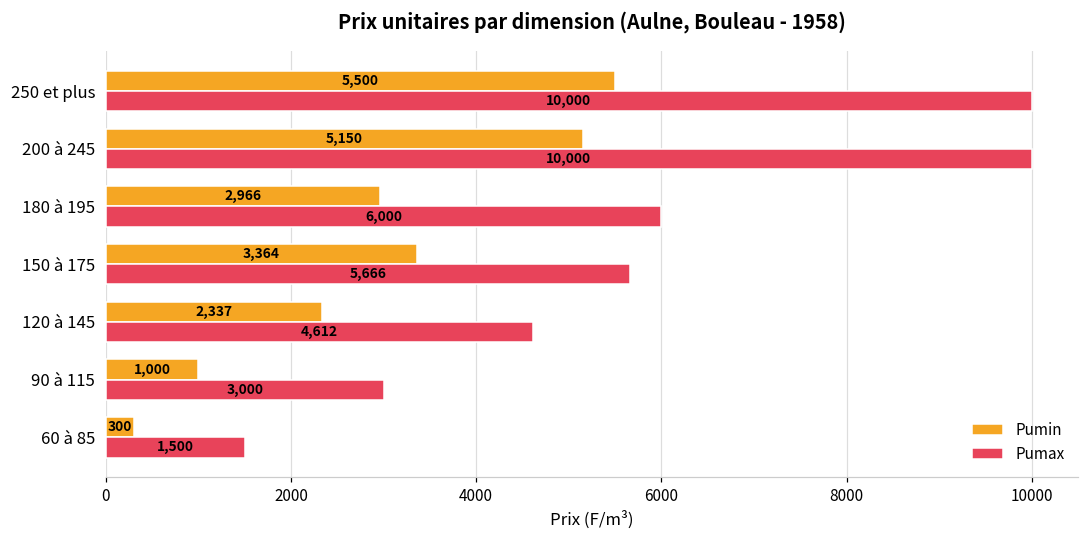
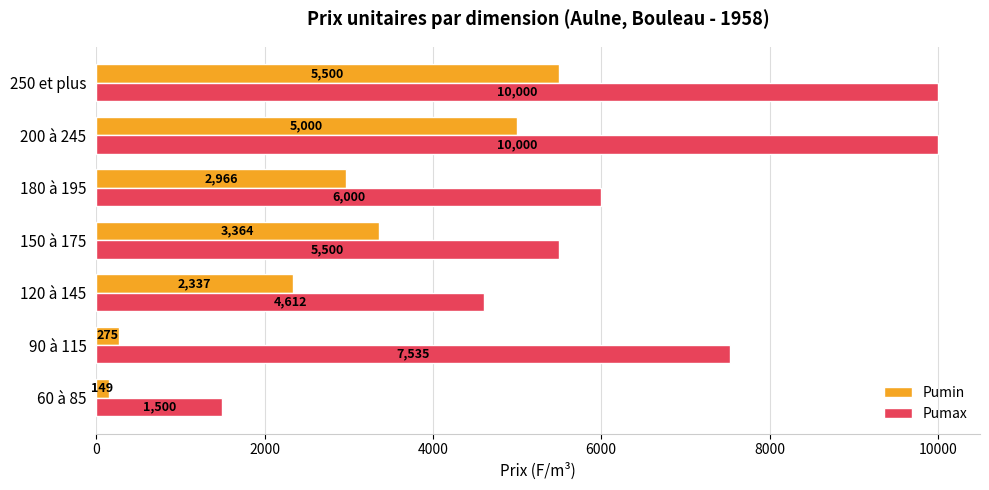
Pumin, 200 à 245: 5,150 -> 5,000
Pumax, 150 à 175: 5,666 -> 5,500
Pumin, 90 à 115: 1,000 -> 275
Pumax, 90 à 115: 3,000 -> 7,535
Pumin, 60 à 85: 300 -> 149
